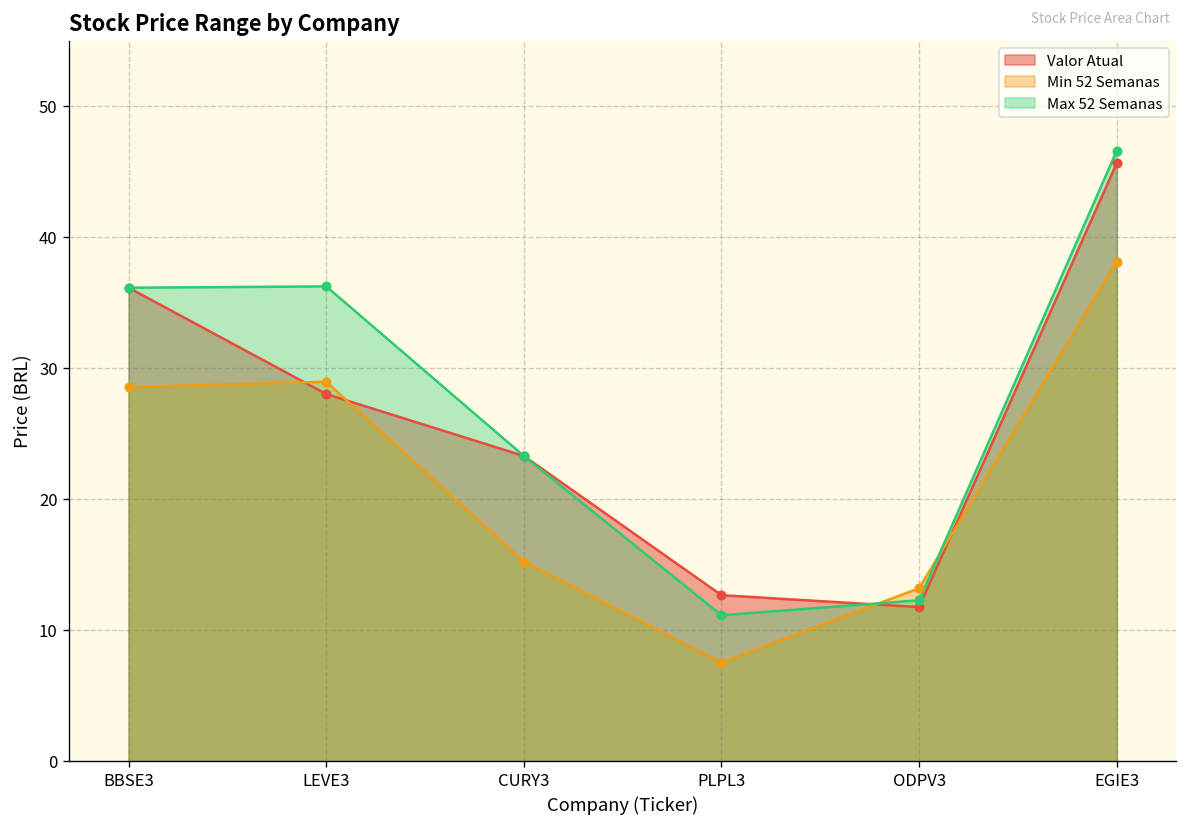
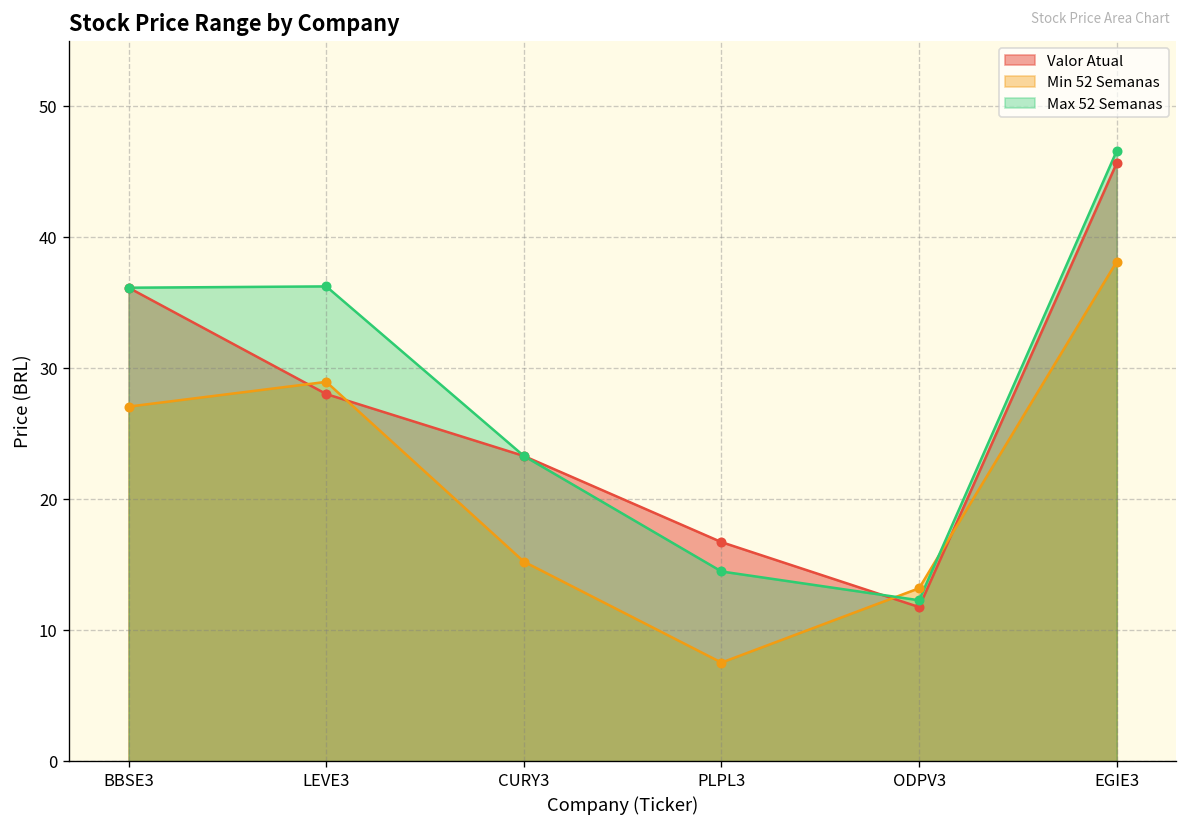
Min 52 Semanas, BBSE3: 28.6 -> 27.1
Valor Atual, PLPL3: 12.7 -> 16.7
Max 52 Semanas, PLPL3: 11.2 -> 14.5
